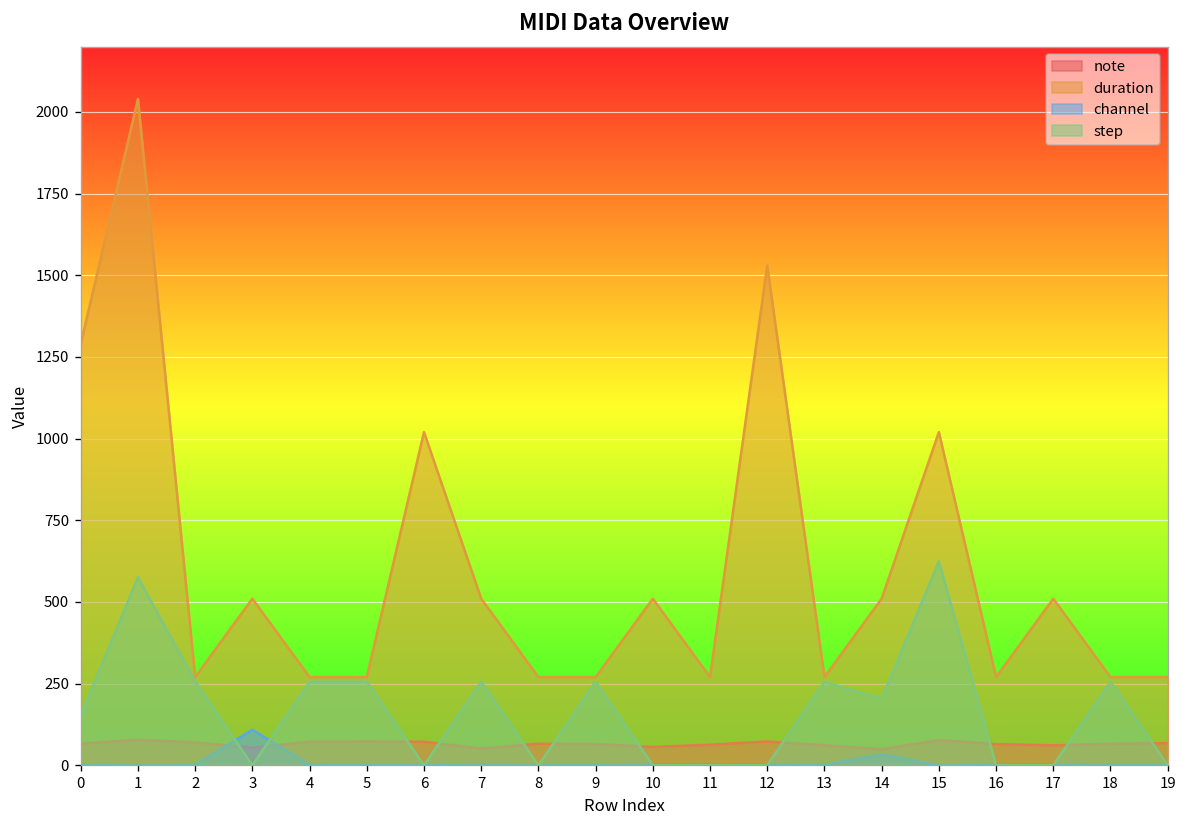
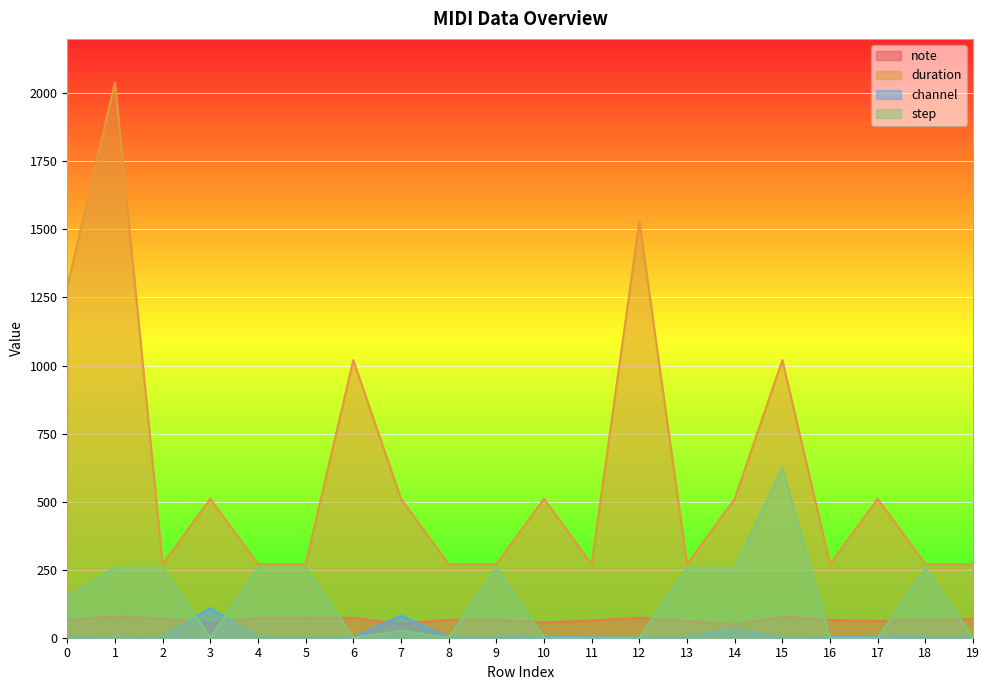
step, 1: 580 -> 260
channel, 7: 0 -> 80
step, 7: 260 -> 30
step, 14: 200 -> 260
